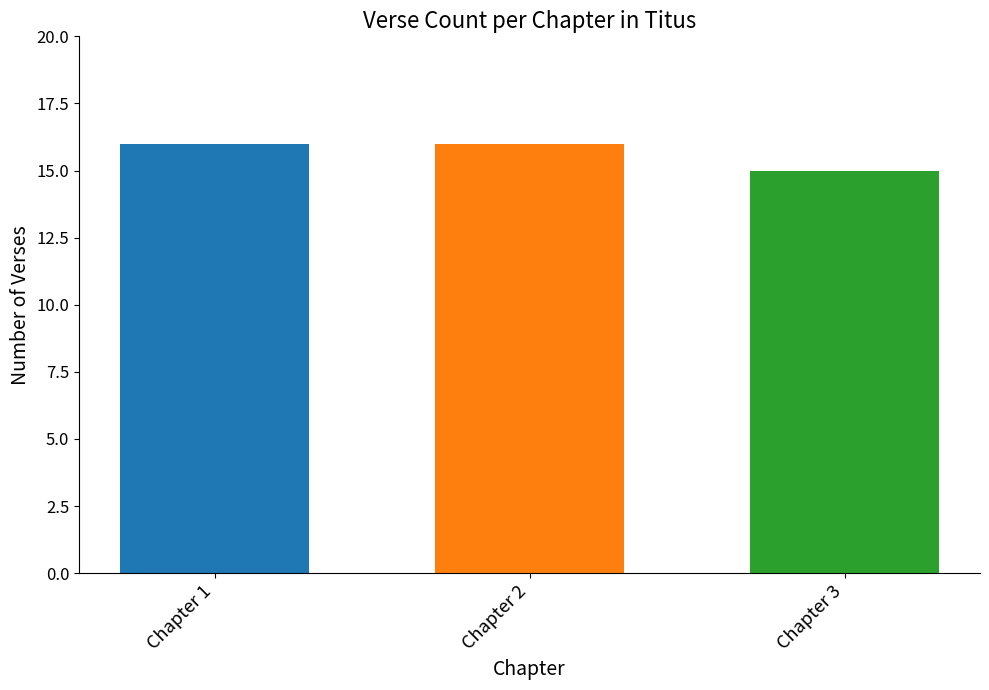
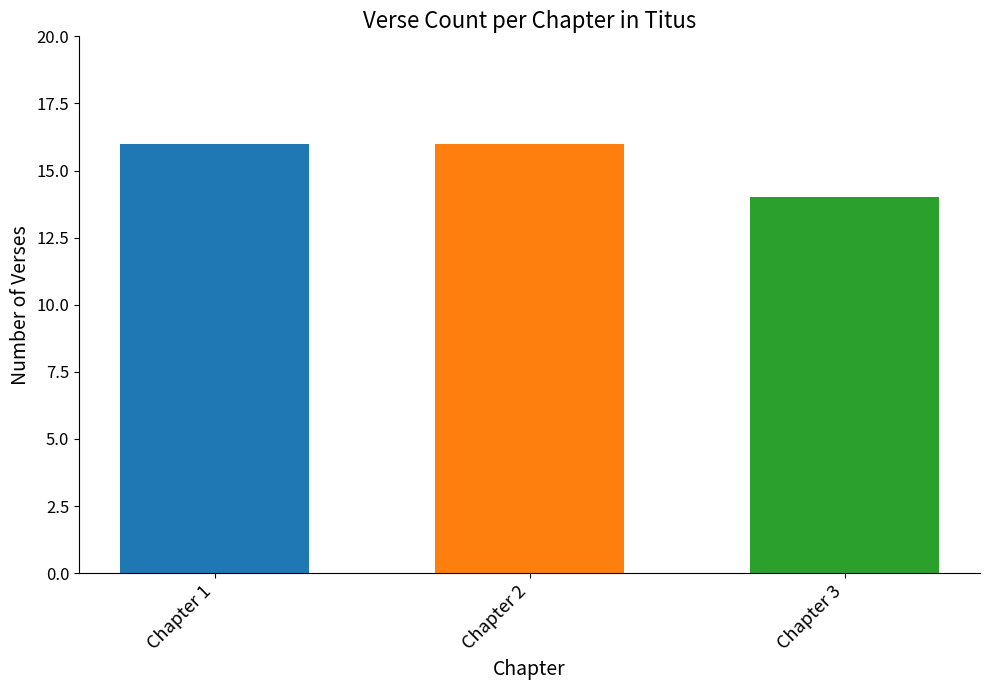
Chapter 3: 15 -> 14
